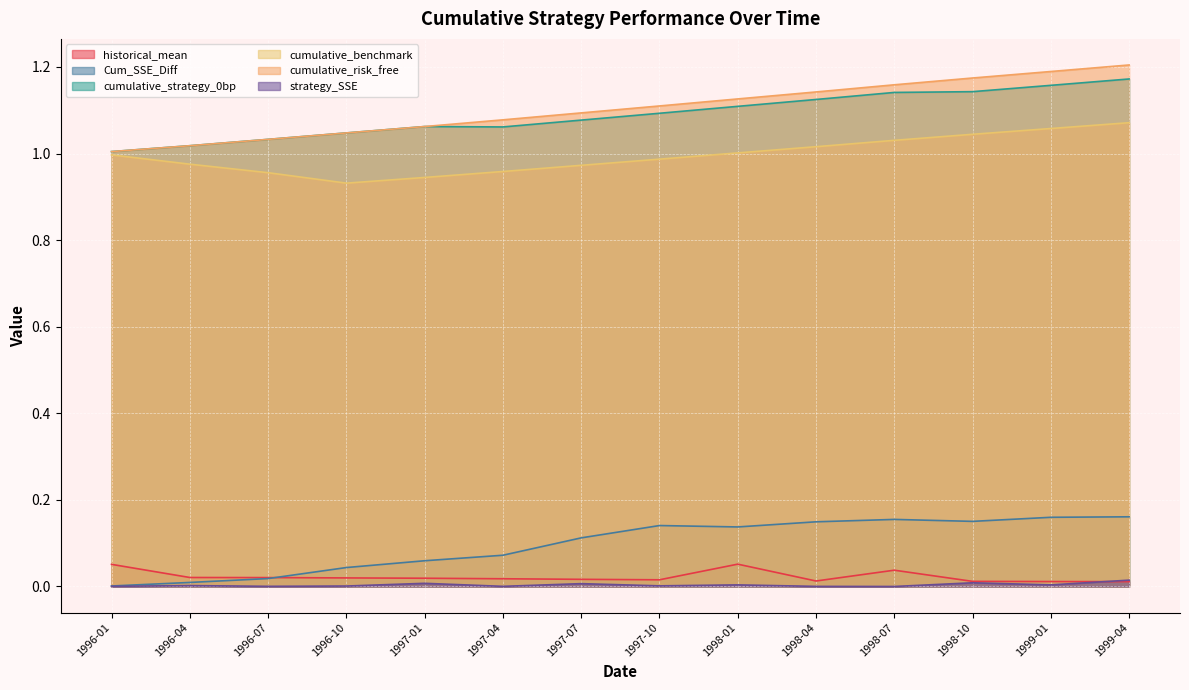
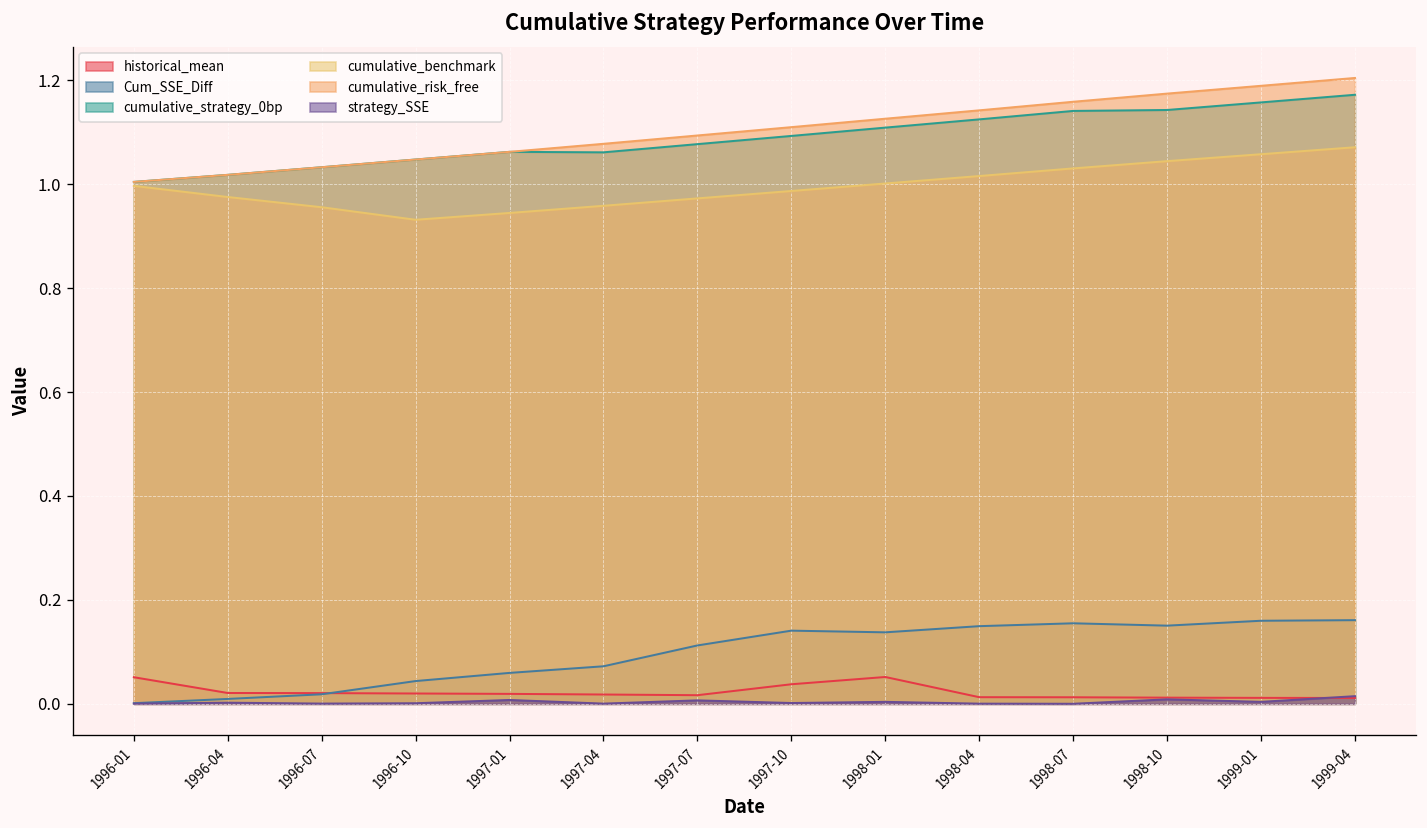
historical_mean, 1997-10: 0.02 -> 0.04
historical_mean, 1998-07: 0.04 -> 0.01
